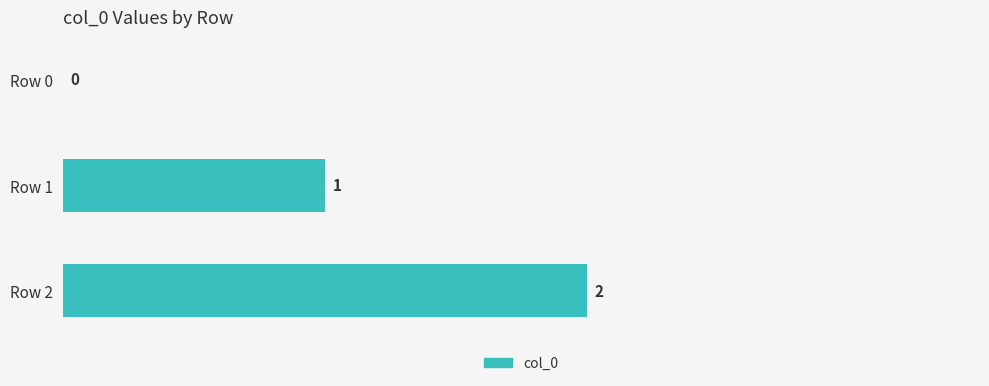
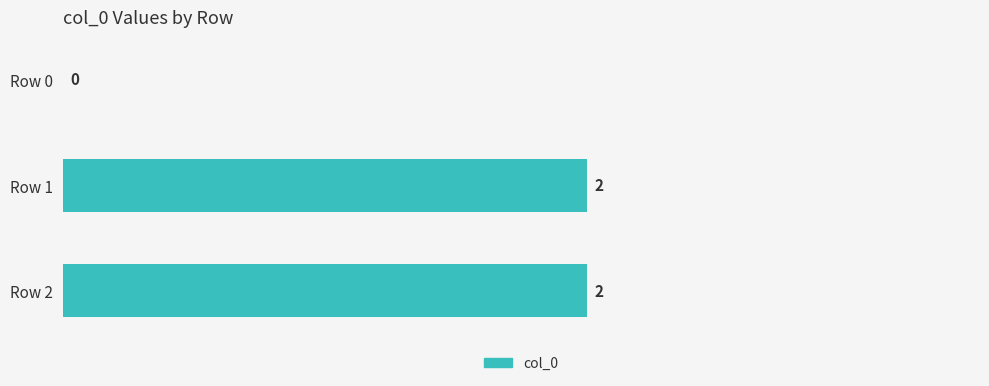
Row 1: 1 -> 2
